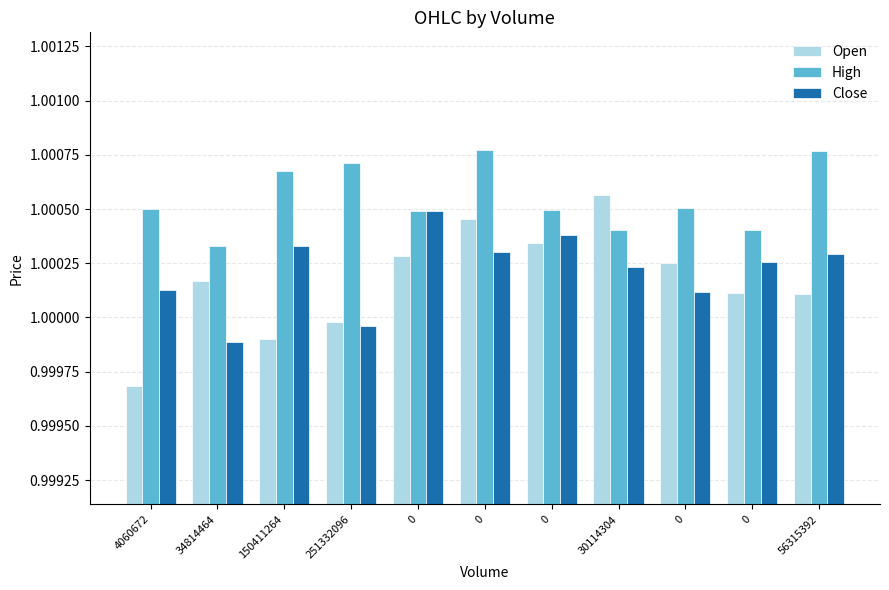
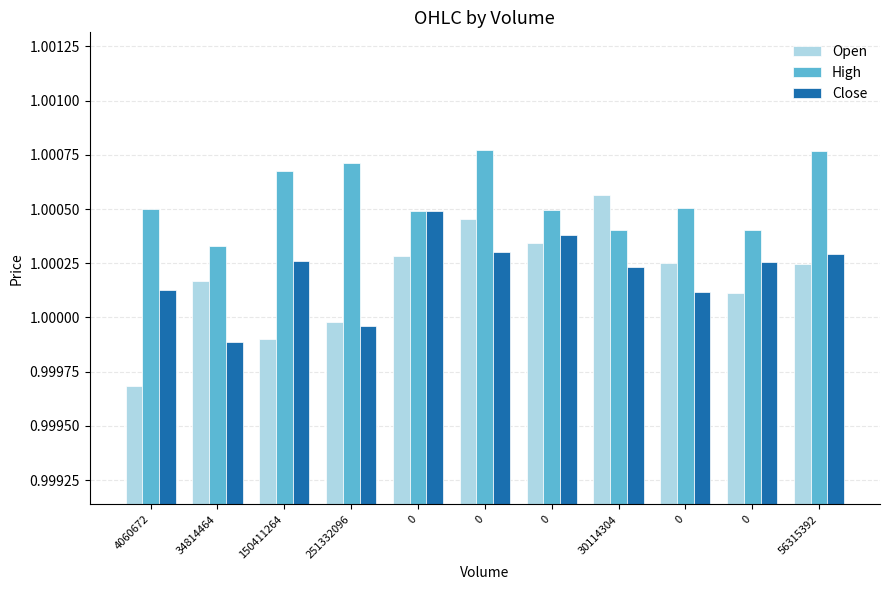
Close, 150411264: 1.00033 -> 1.00026
Open, 56315392: 1.00011 -> 1.00025
